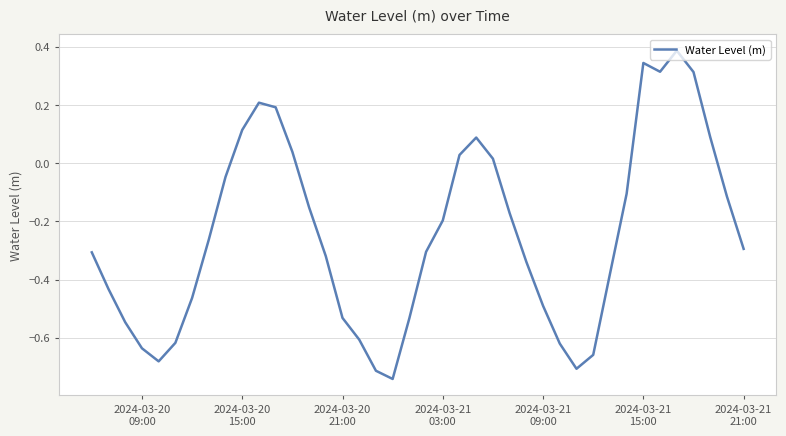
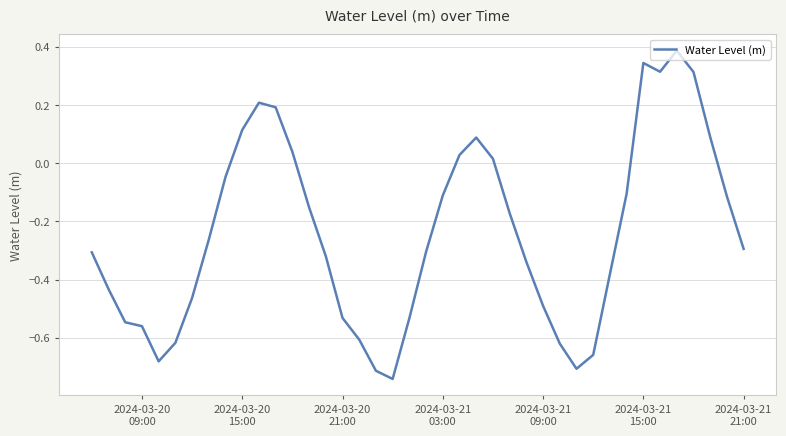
2024-03-20 09:00: -0.64 -> -0.56
2024-03-21 03:00: -0.20 -> -0.11
